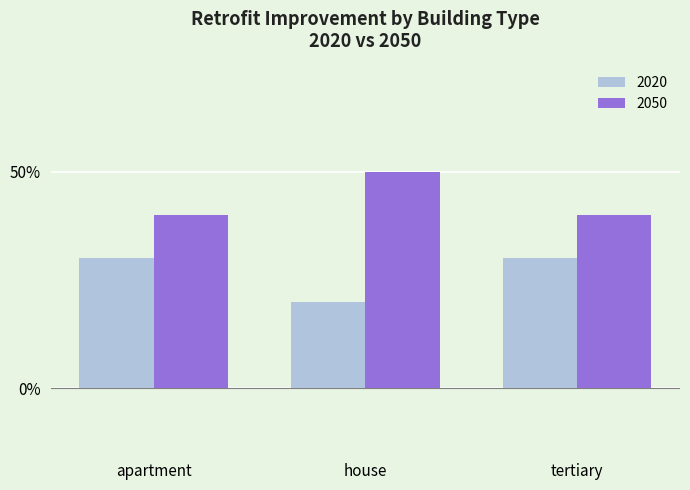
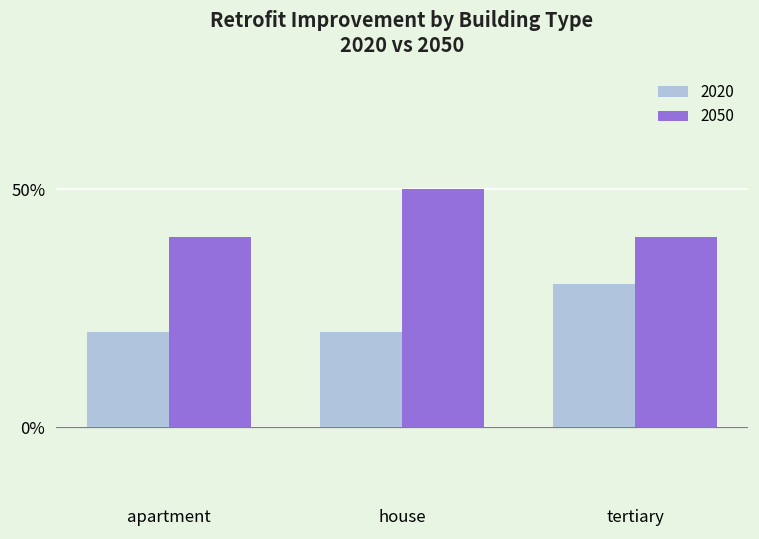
2020, apartment: 30% -> 20%
